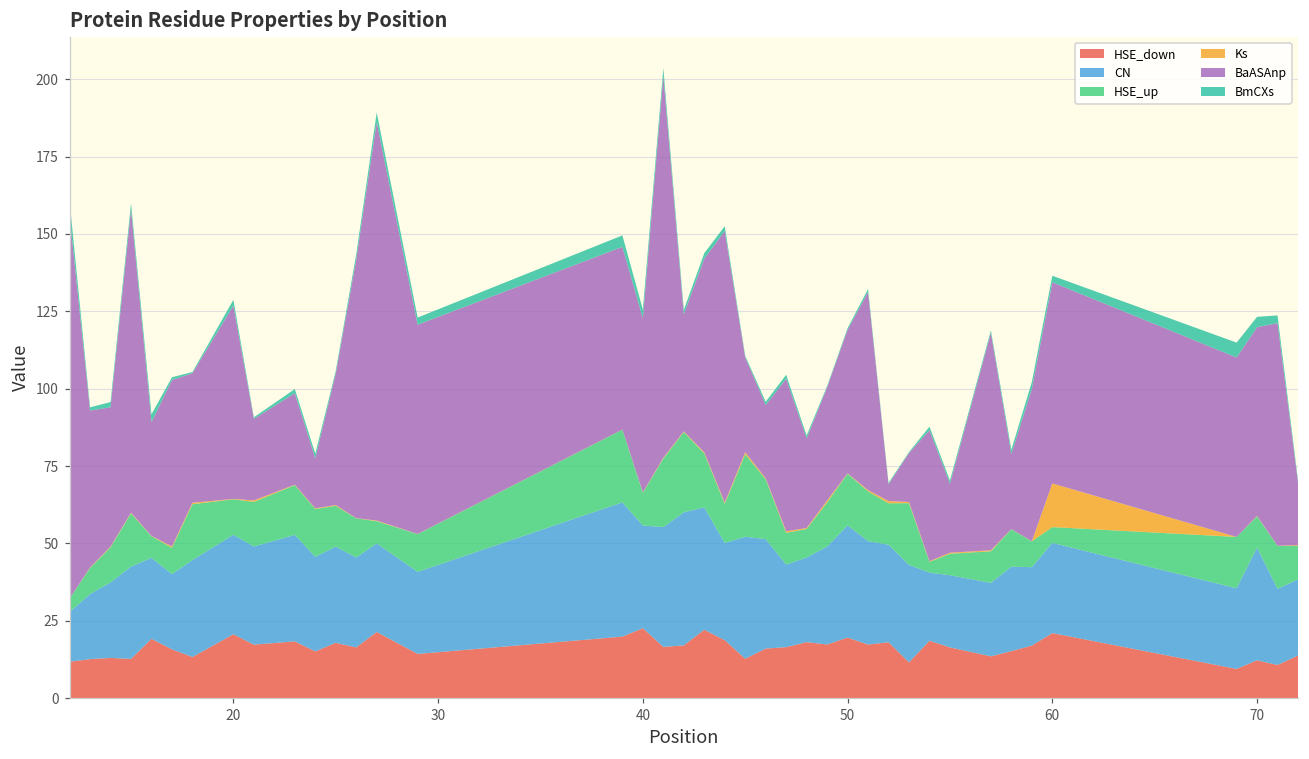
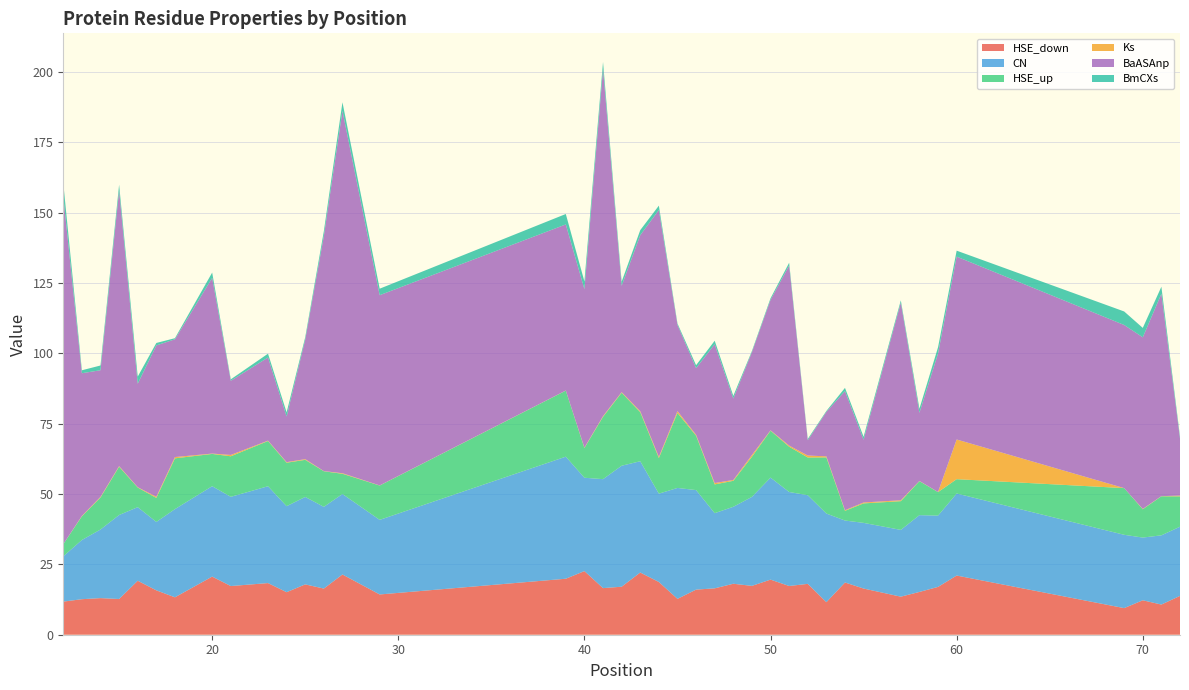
CN, 70: 36 -> 22
